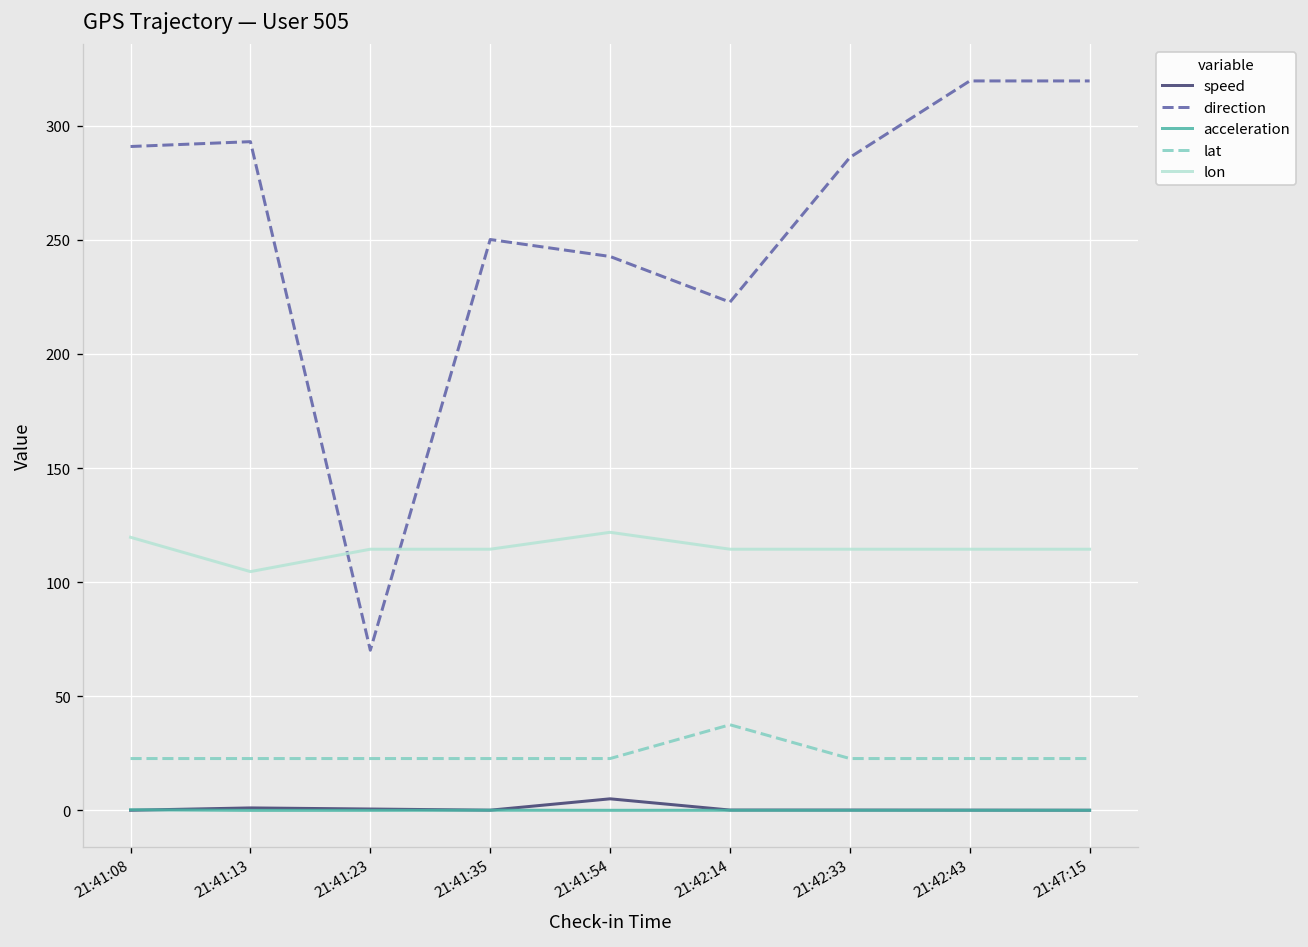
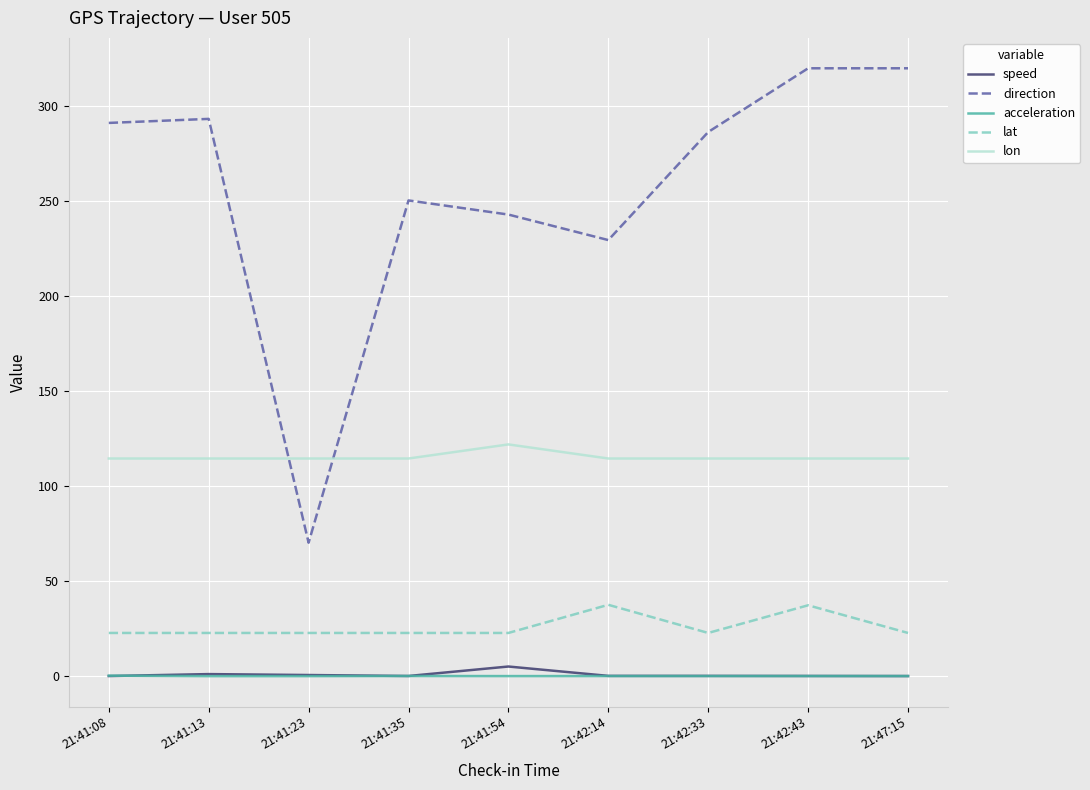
lon, 21:41:08: 120 -> 114
lon, 21:41:13: 105 -> 114
direction, 21:42:14: 223 -> 229
lat, 21:42:43: 23 -> 37
